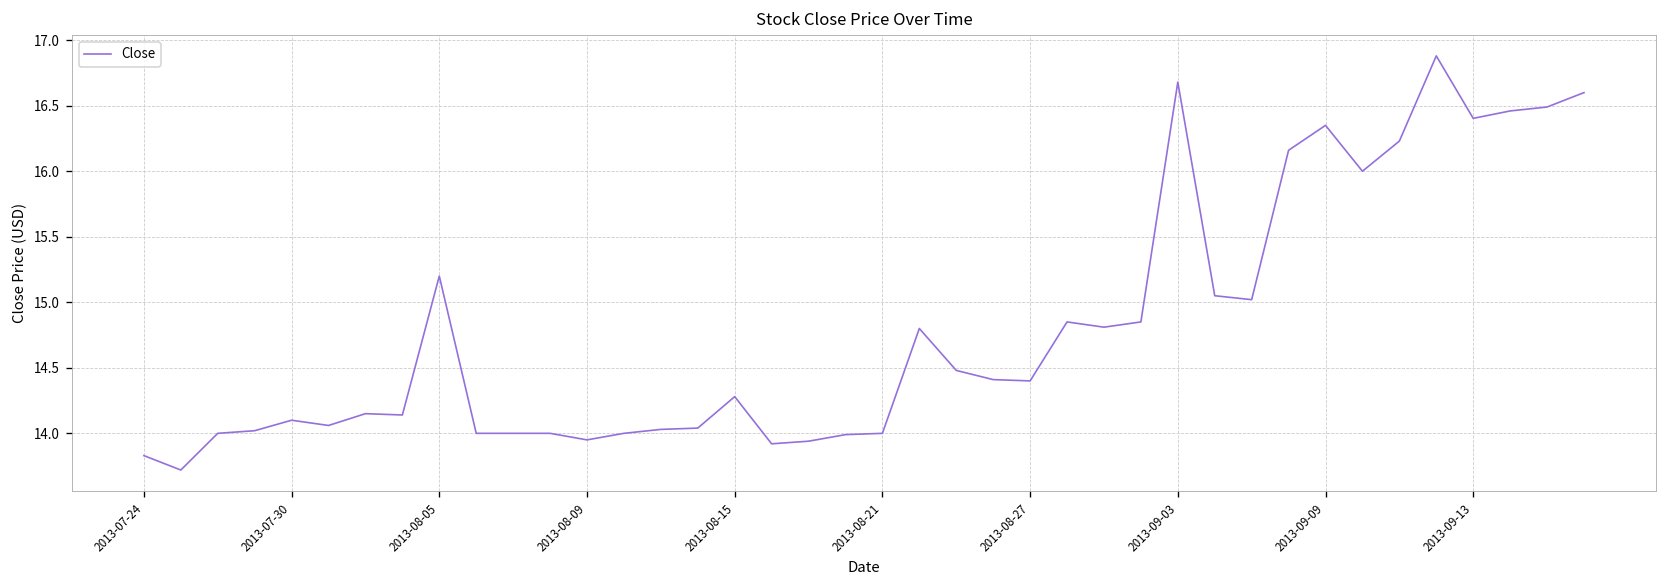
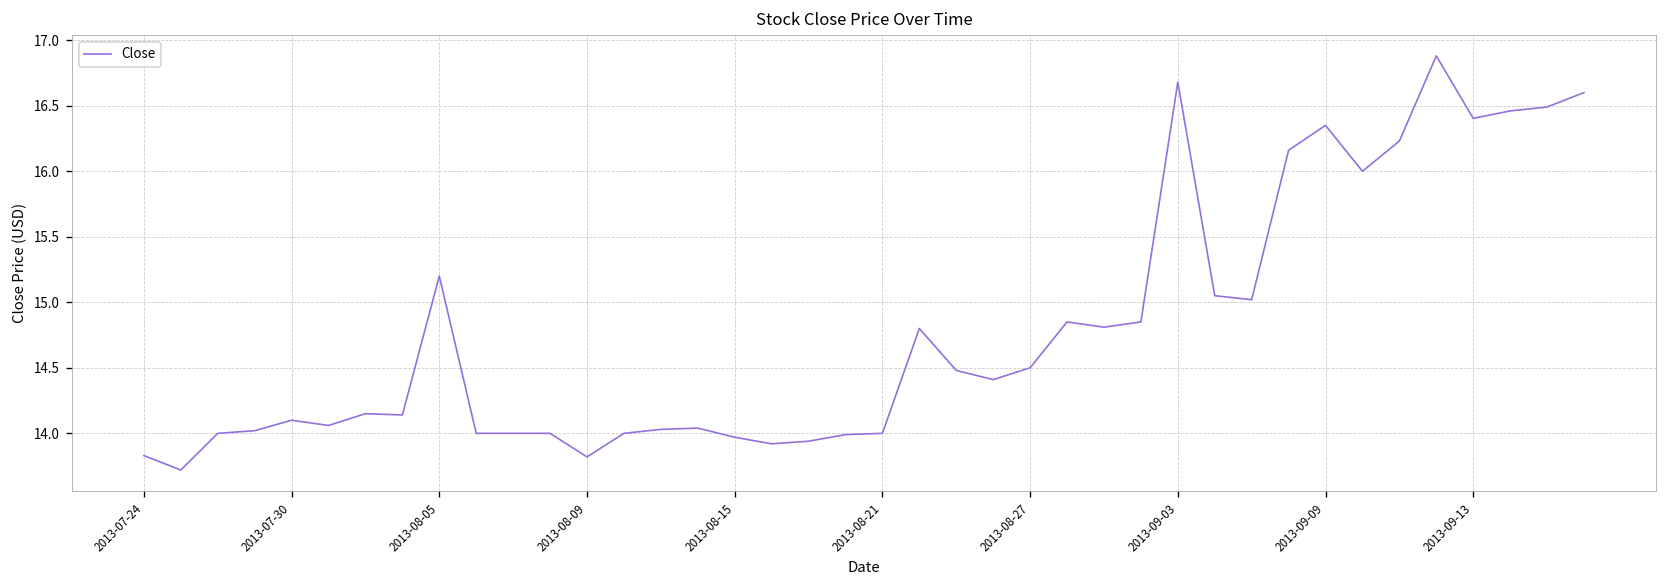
2013-08-09: 13.95 -> 13.82
2013-08-15: 14.28 -> 13.97
2013-08-27: 14.4 -> 14.5
